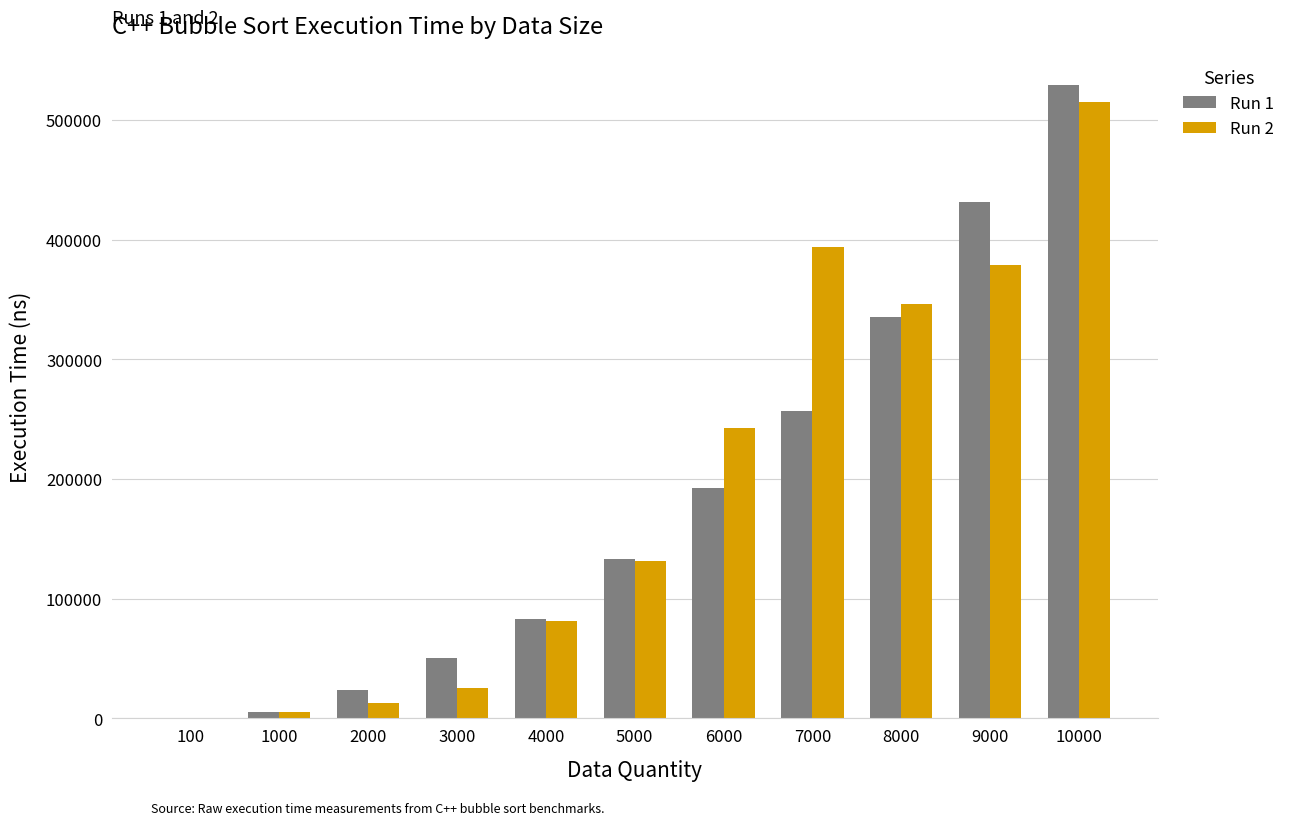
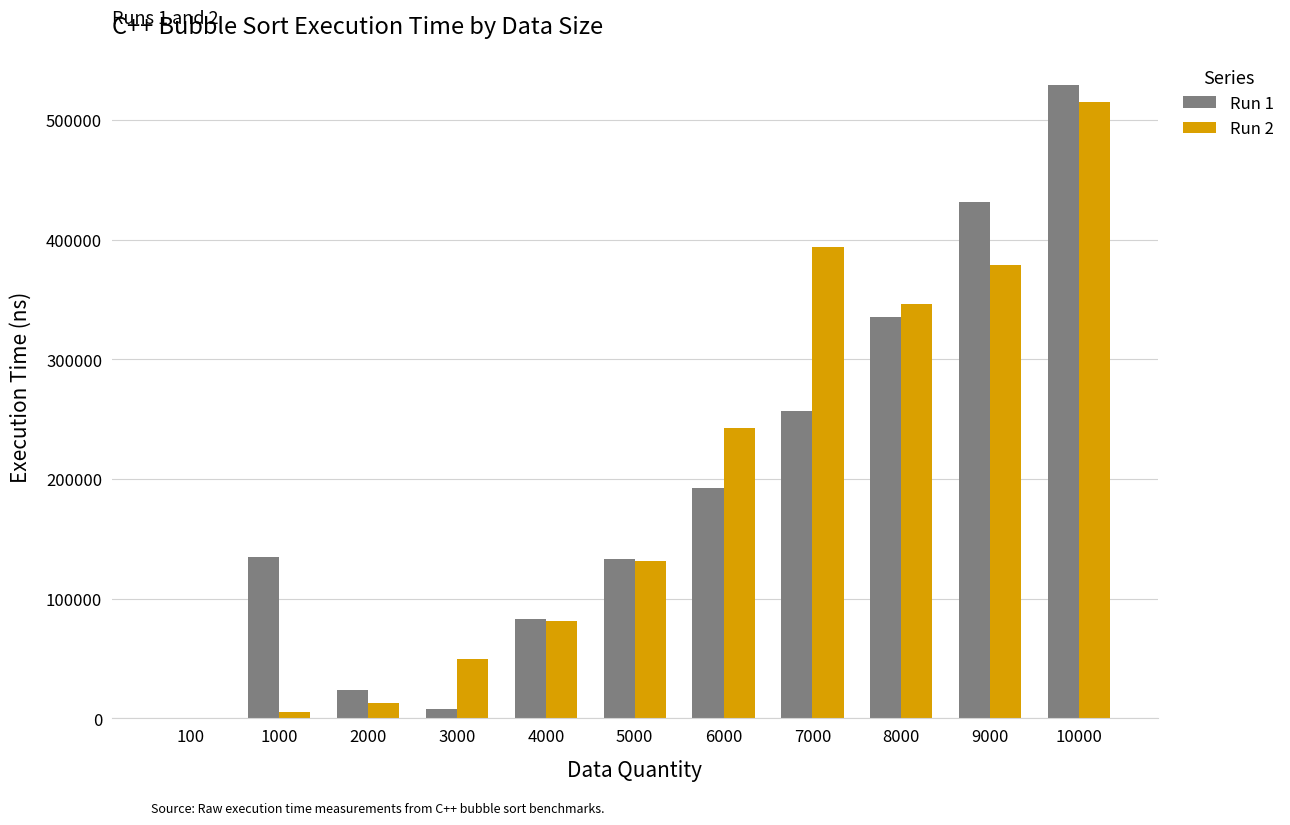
Run 1, 1000: 6000 -> 135000
Run 1, 3000: 51000 -> 8000
Run 2, 3000: 25000 -> 50000
